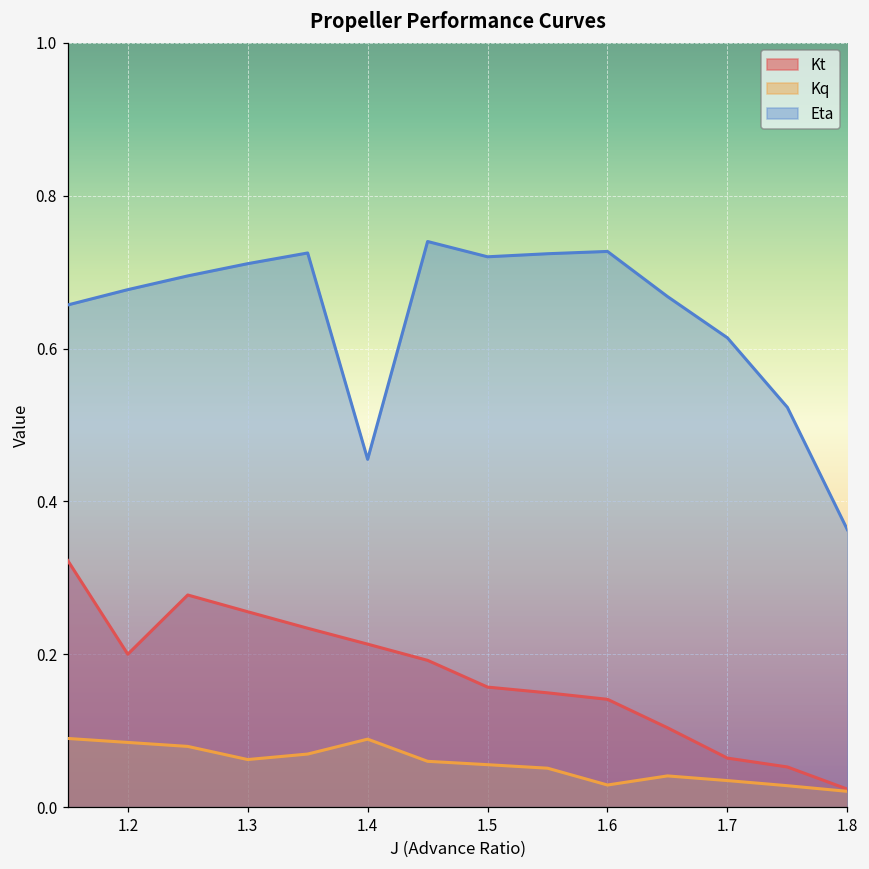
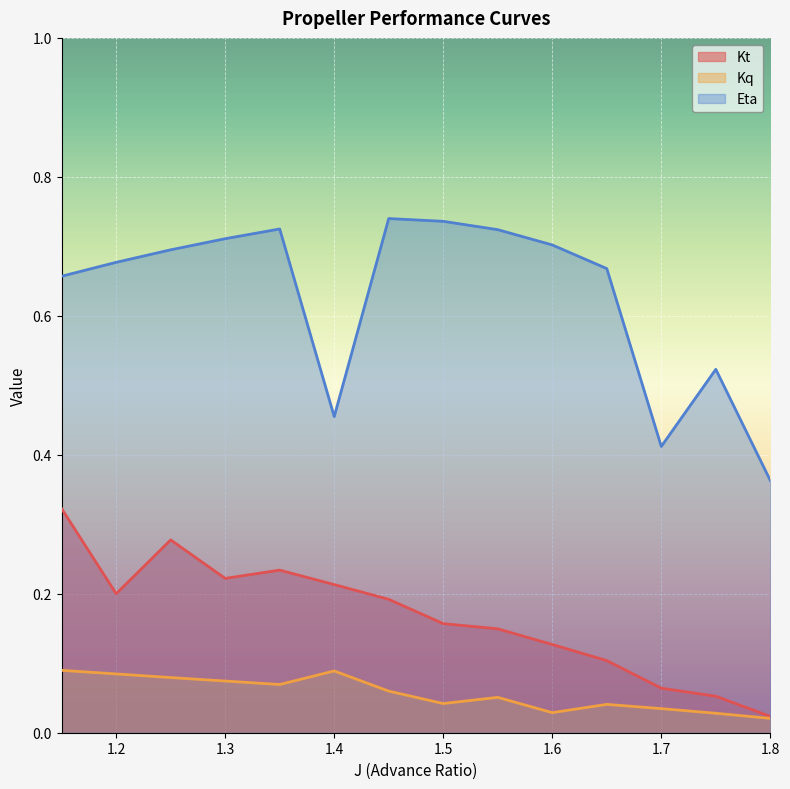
Kt, 1.3: 0.26 -> 0.22
Kq, 1.3: 0.06 -> 0.07
Kq, 1.5: 0.06 -> 0.04
Eta, 1.5: 0.72 -> 0.74
Kt, 1.6: 0.14 -> 0.13
Eta, 1.6: 0.73 -> 0.70
Eta, 1.7: 0.61 -> 0.41
